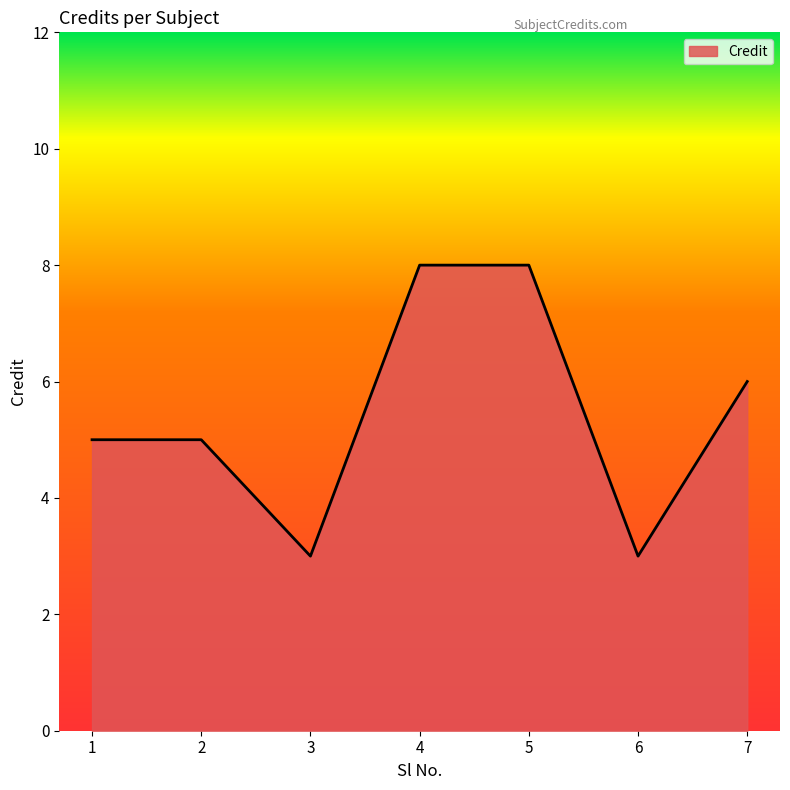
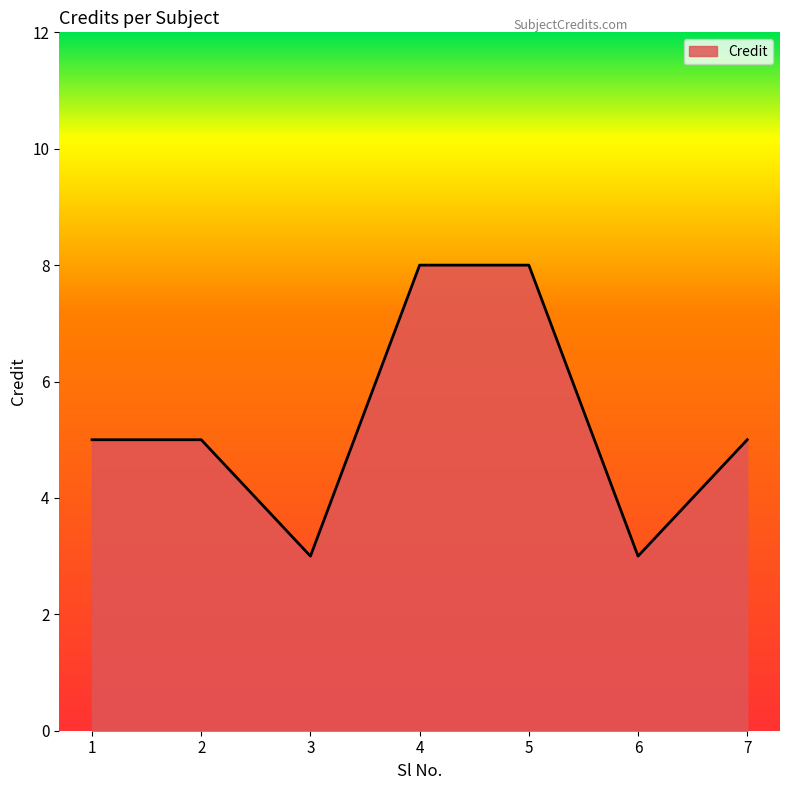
7: 6 -> 5
